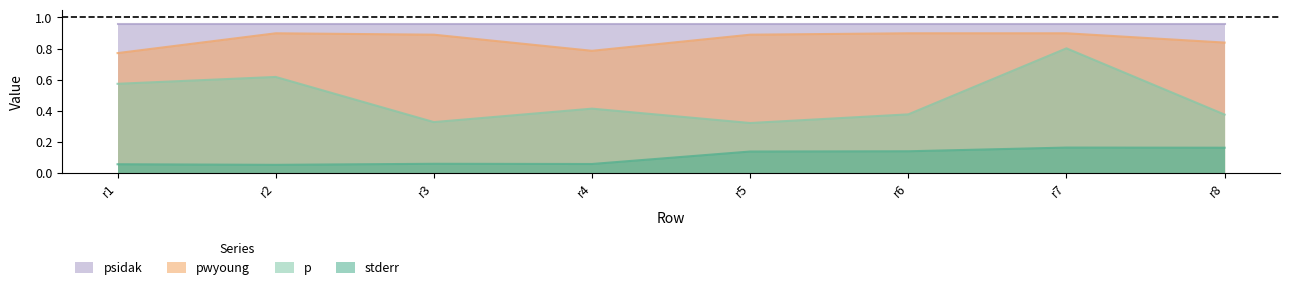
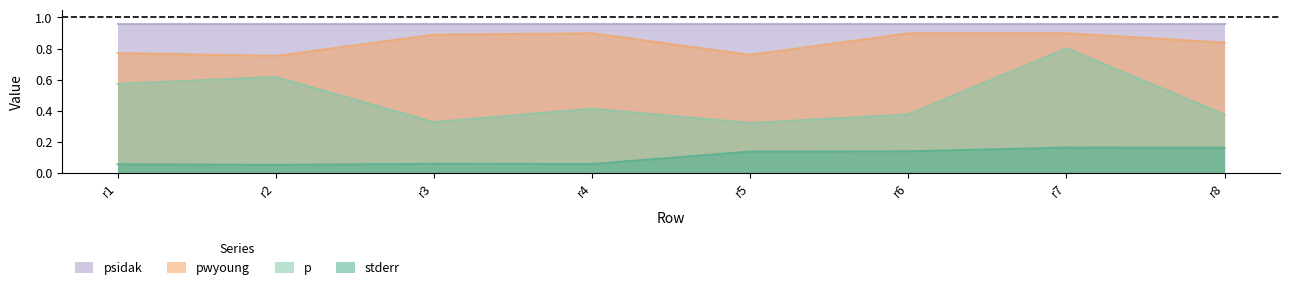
pwyoung, r2: 0.90 -> 0.75
pwyoung, r4: 0.79 -> 0.90
pwyoung, r5: 0.89 -> 0.76
